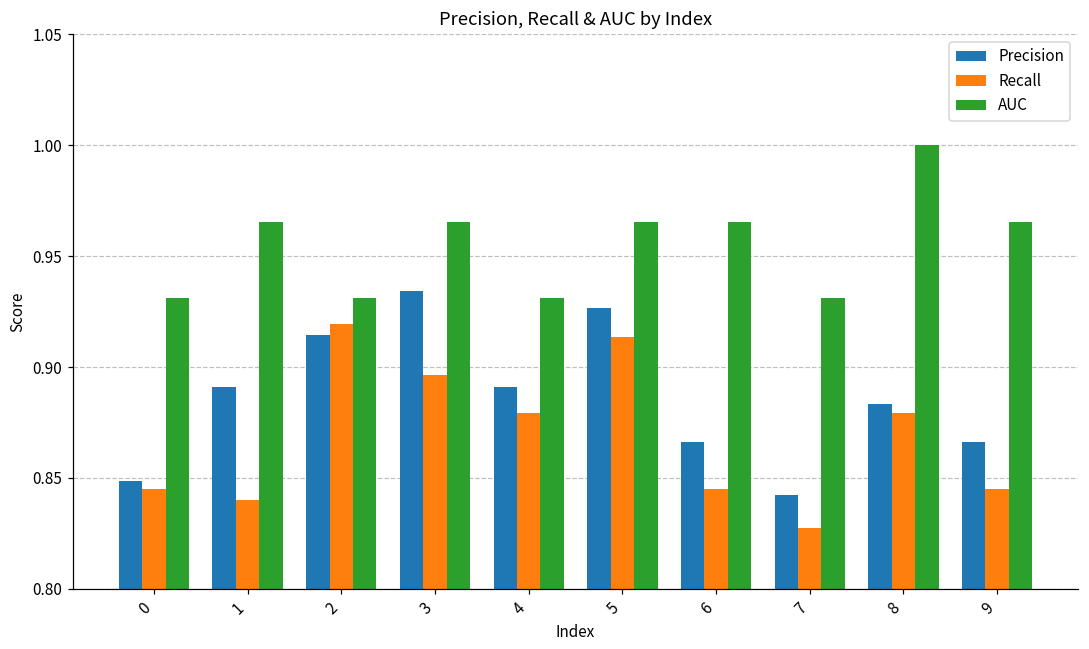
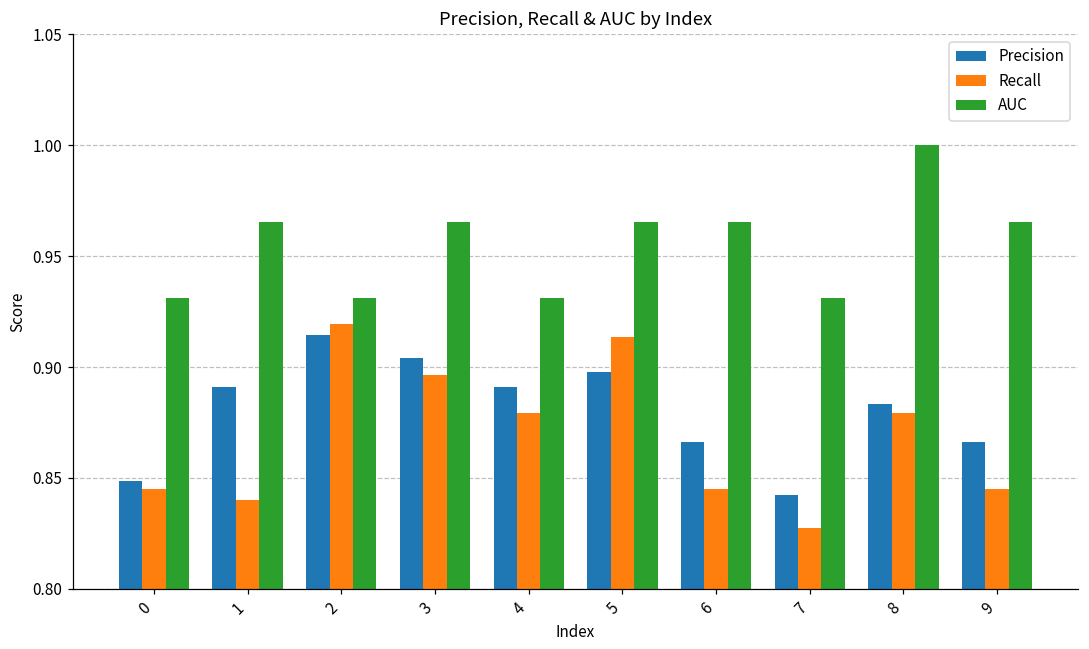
Precision, 3: 0.935 -> 0.904
Precision, 5: 0.926 -> 0.898
